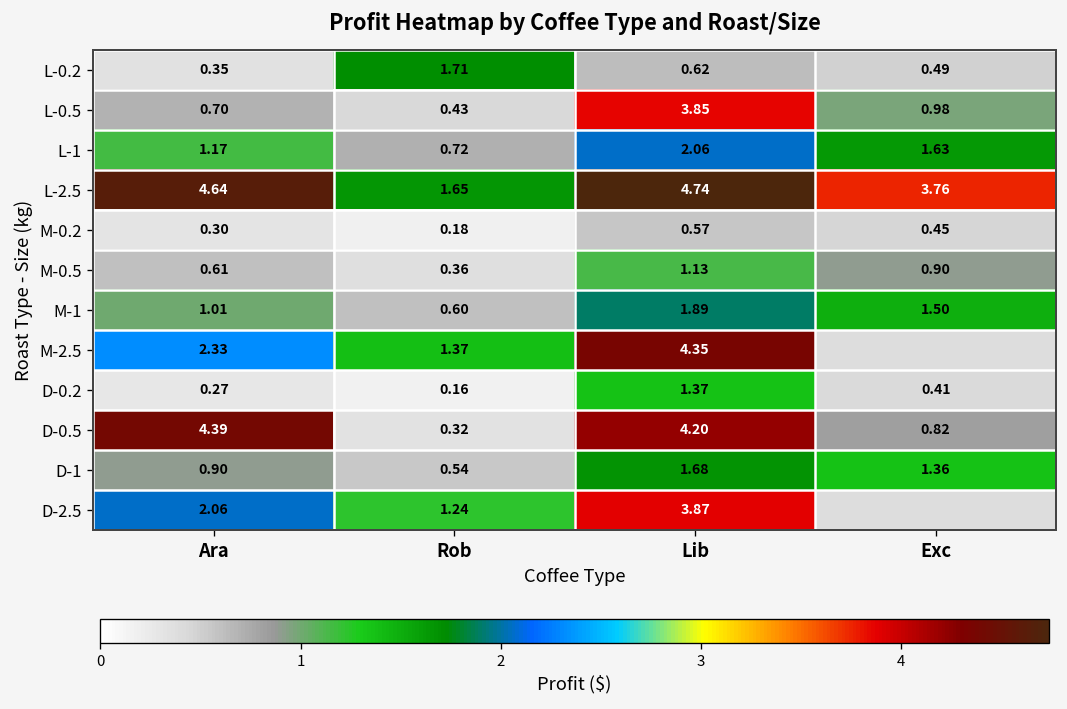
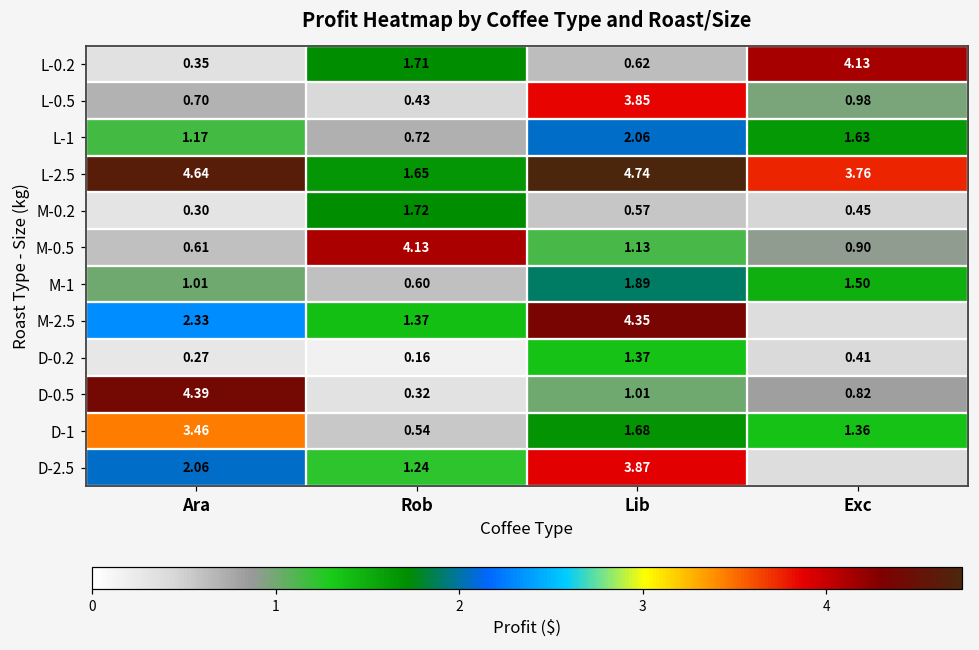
L-0.2, Exc: 0.49 -> 4.13
M-0.2, Rob: 0.18 -> 1.72
M-0.5, Rob: 0.36 -> 4.13
D-0.5, Lib: 4.20 -> 1.01
D-1, Ara: 0.90 -> 3.46
